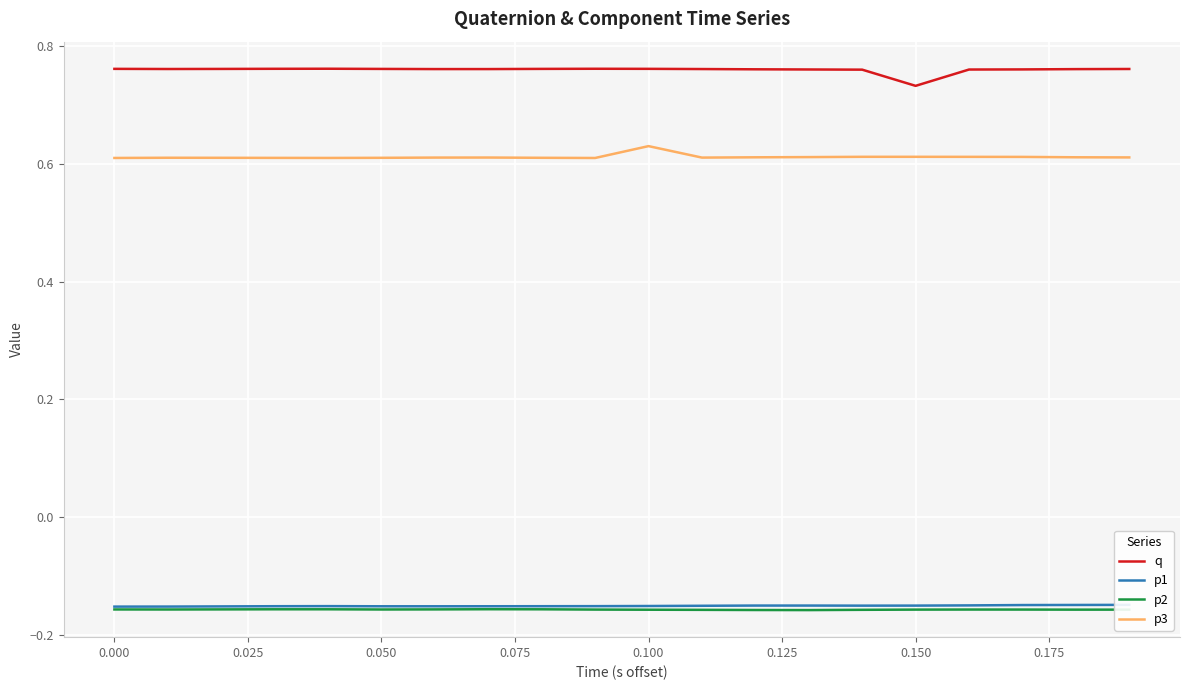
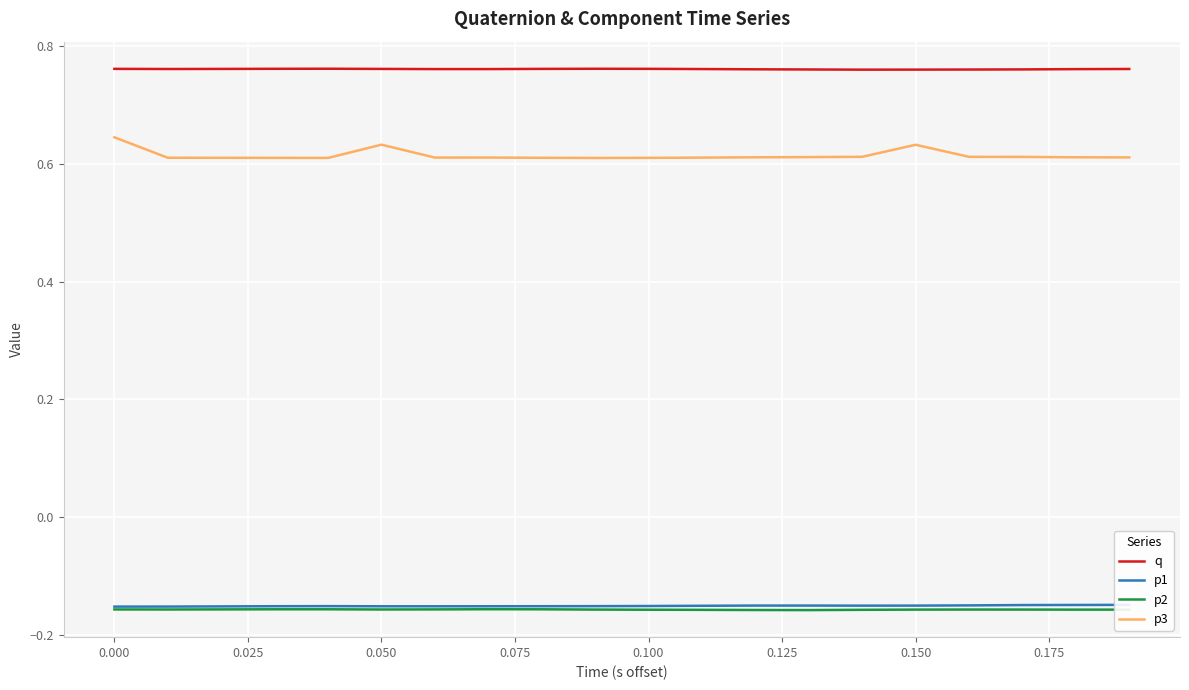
p3, 0.000: 0.61 -> 0.65
p3, 0.050: 0.61 -> 0.63
p3, 0.100: 0.63 -> 0.61
q, 0.150: 0.73 -> 0.76
p3, 0.150: 0.61 -> 0.63
